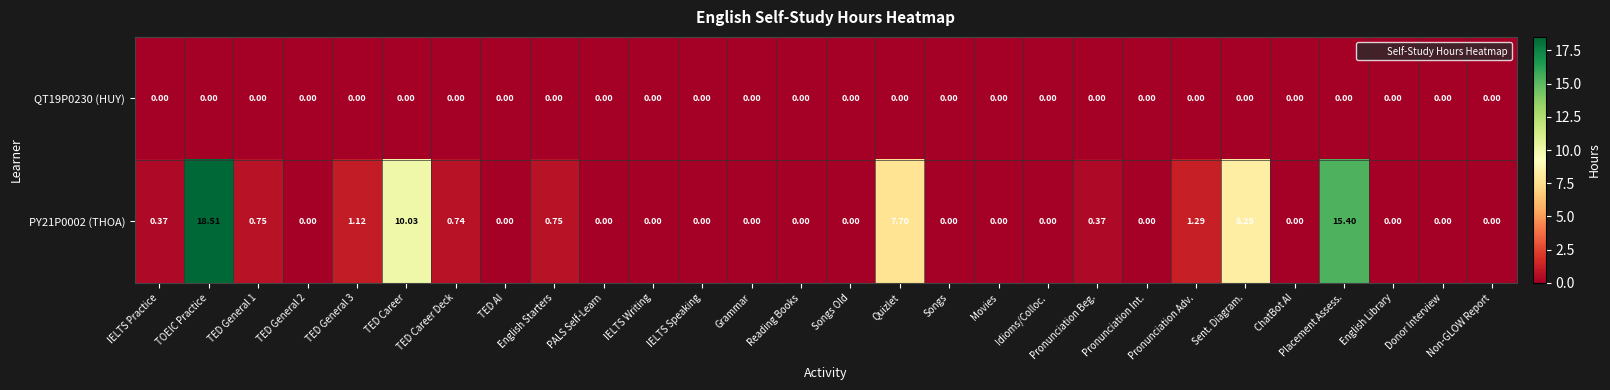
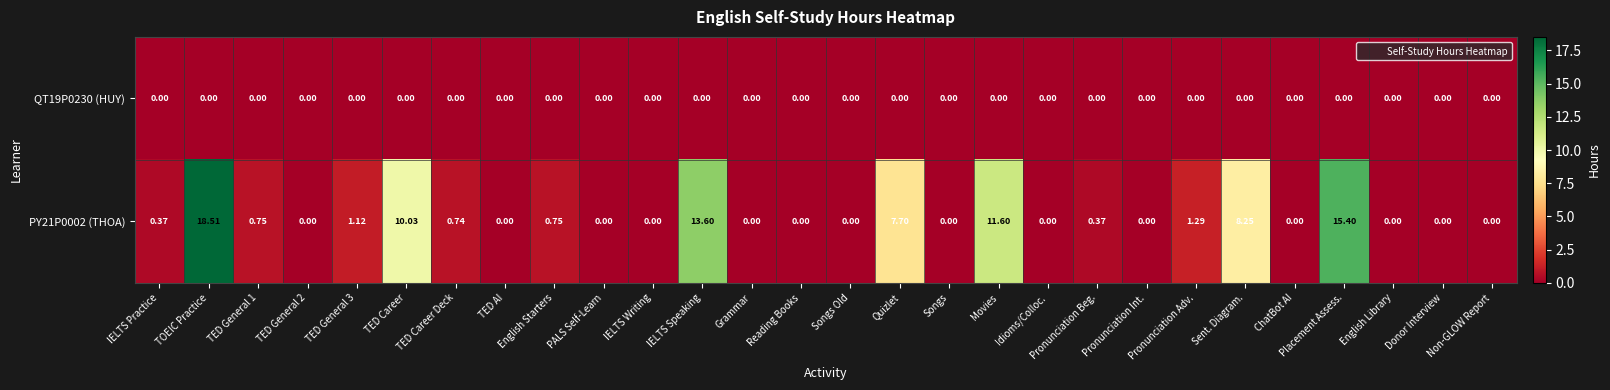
PY21P0002 (THOA), IELTS Speaking: 0.00 -> 13.60
PY21P0002 (THOA), Movies: 0.00 -> 11.60
